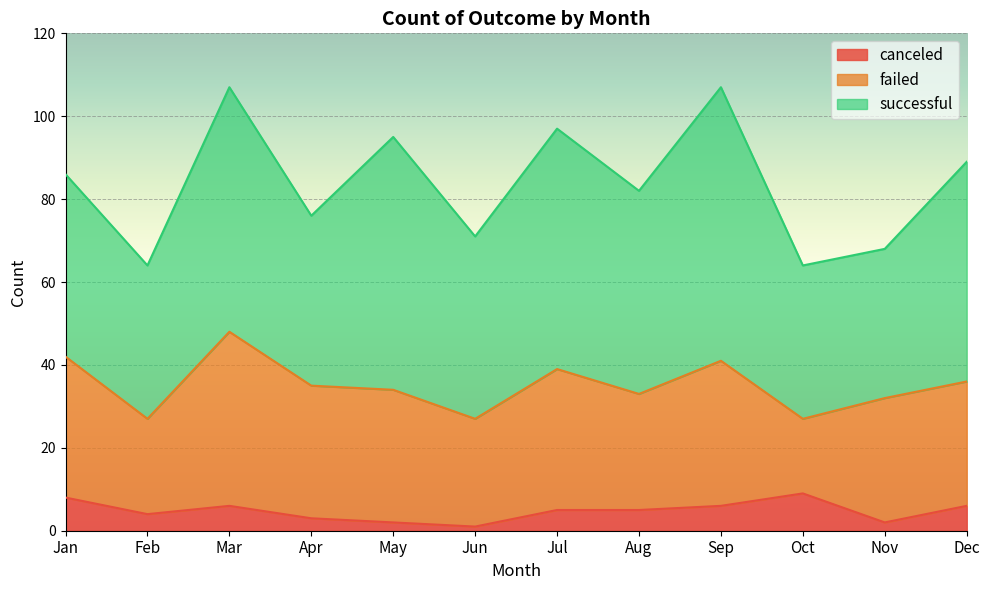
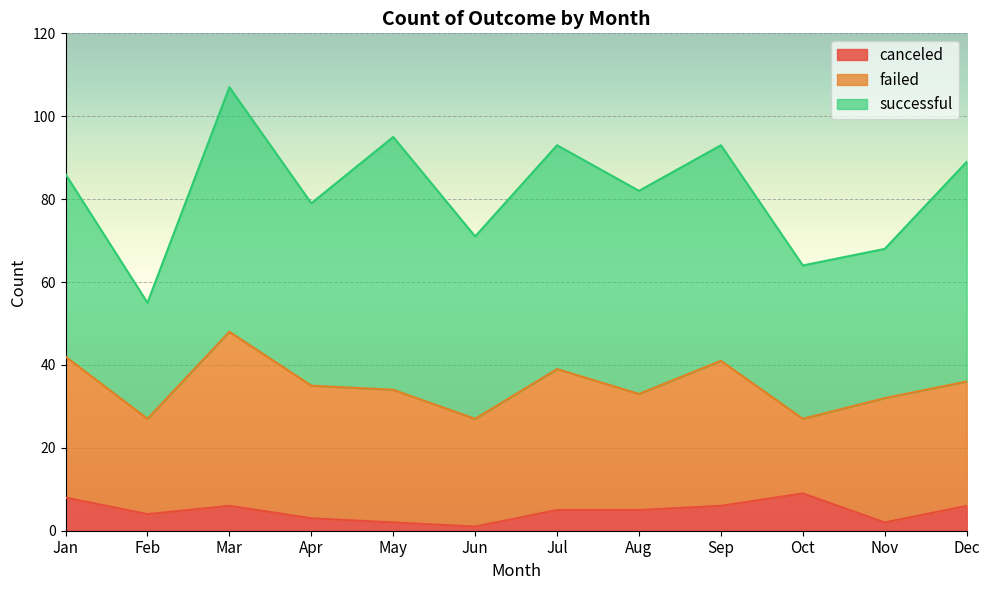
successful, Feb: 37 -> 28
successful, Apr: 41 -> 44
successful, Jul: 58 -> 54
successful, Sep: 66 -> 52
